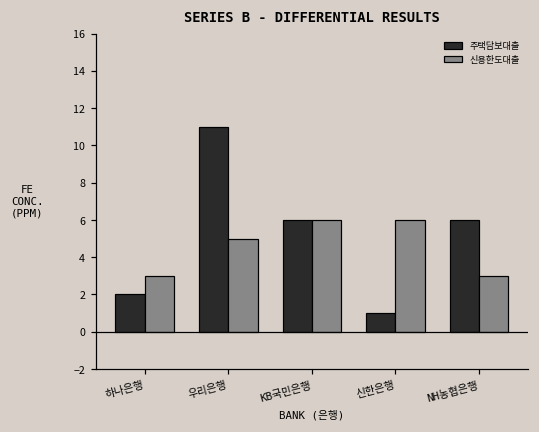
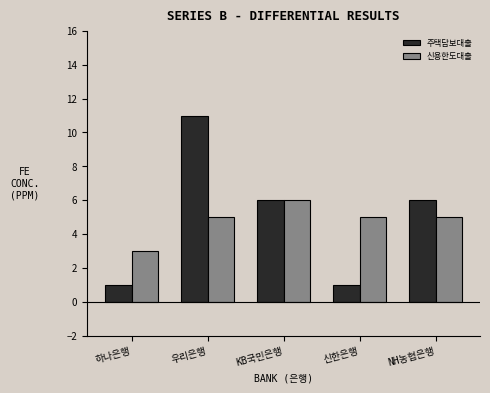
주택담보대출, 하나은행: 2 -> 1
신용한도대출, 신한은행: 6 -> 5
신용한도대출, NH농협은행: 3 -> 5
